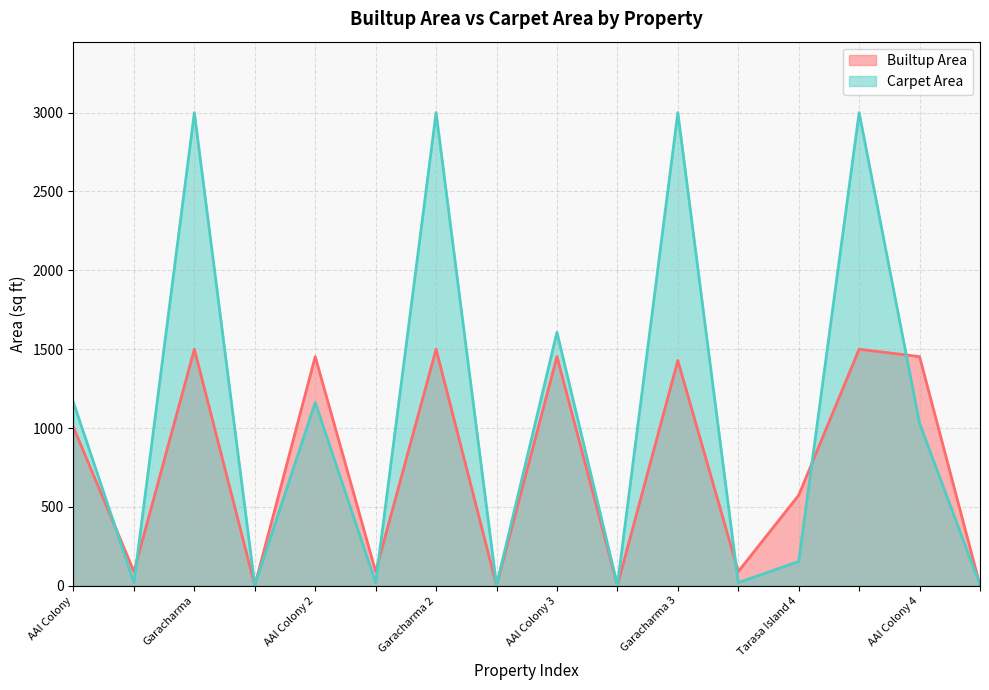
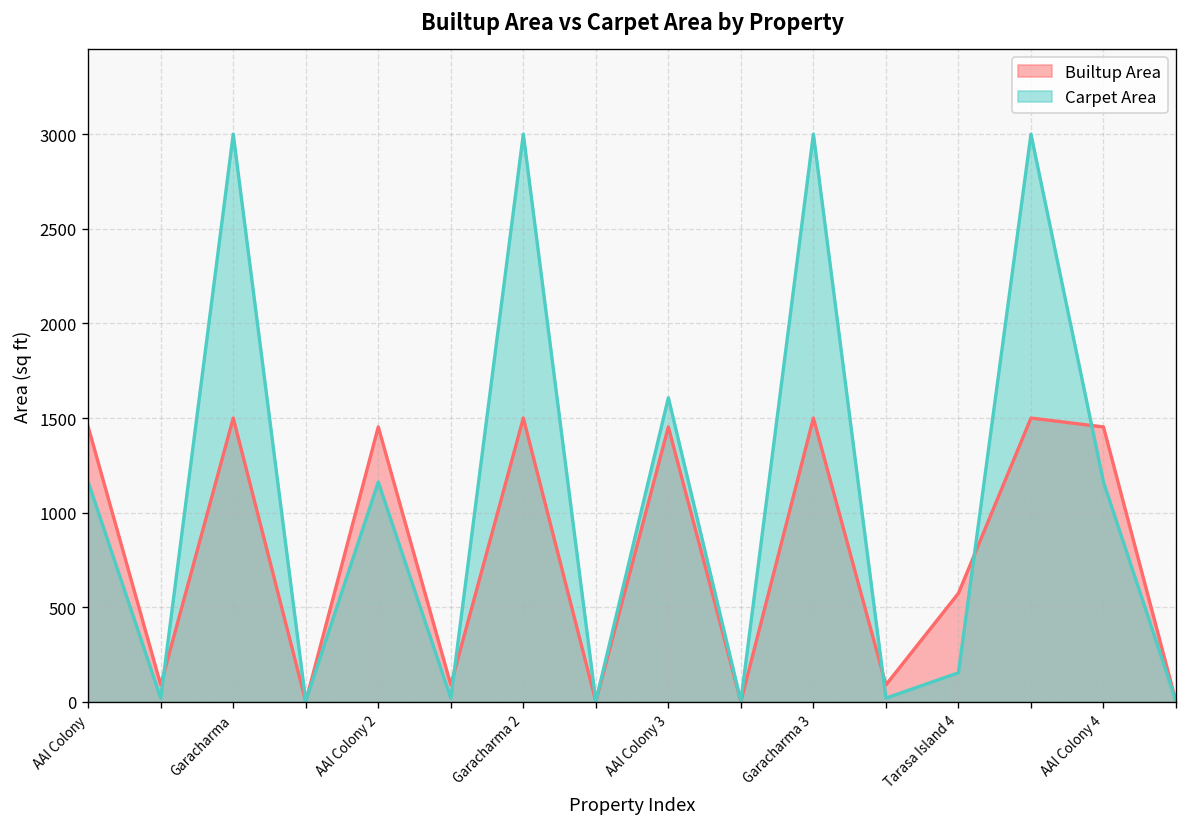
Builtup Area, AAI Colony: 1000 -> 1450
Builtup Area, Garacharma 3: 1430 -> 1500
Carpet Area, AAI Colony 4: 1030 -> 1160
